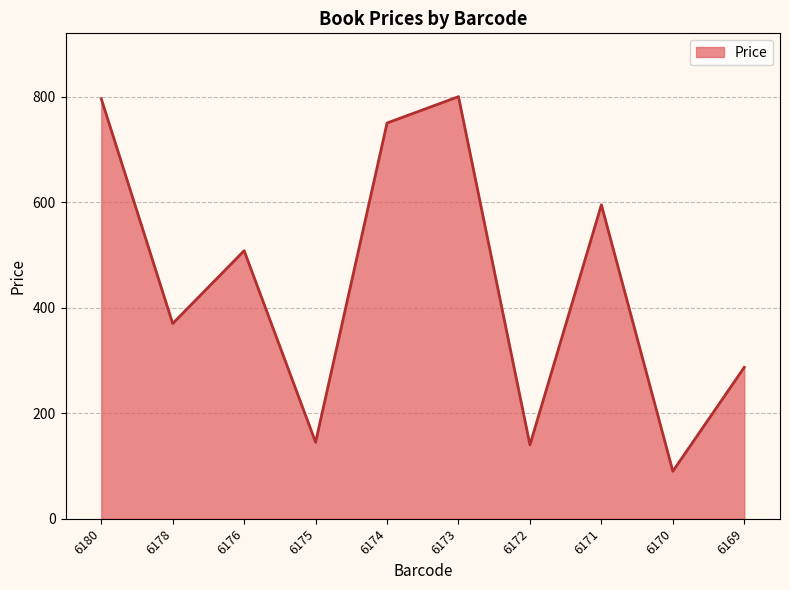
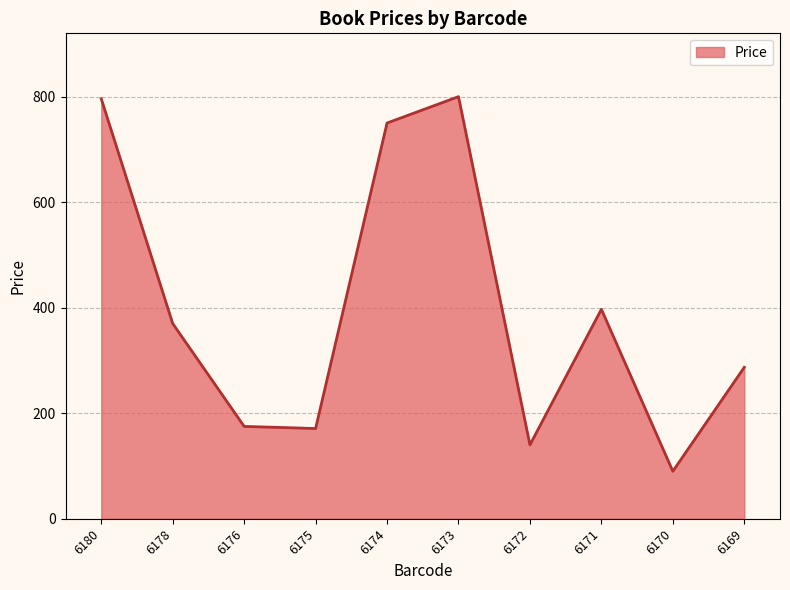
6176: 510 -> 180
6175: 150 -> 170
6171: 600 -> 400
